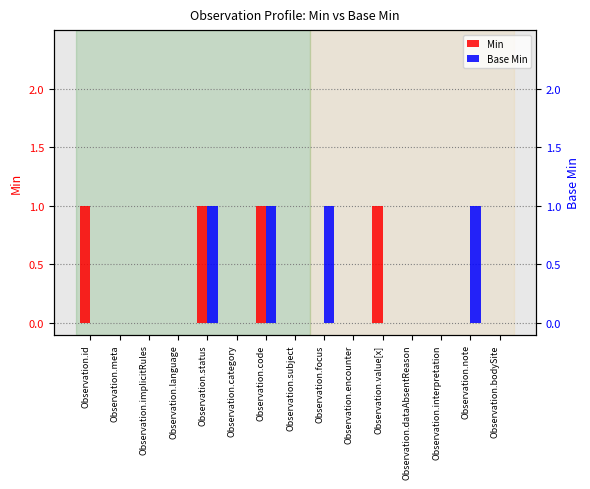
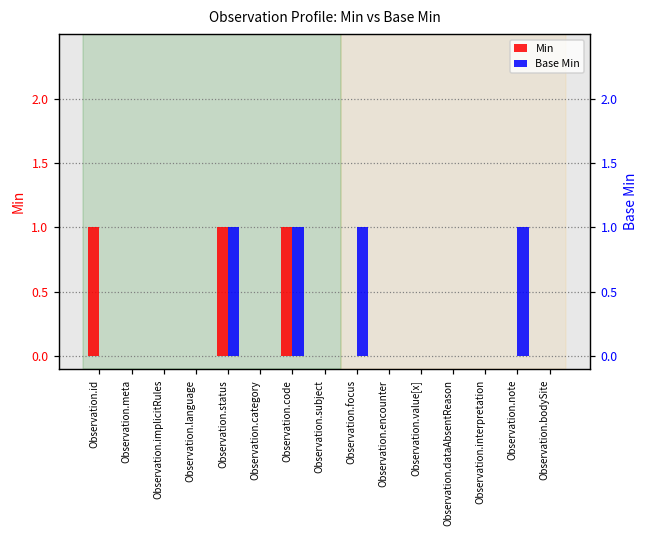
Min, Observation.value[x]: 1 -> 0
